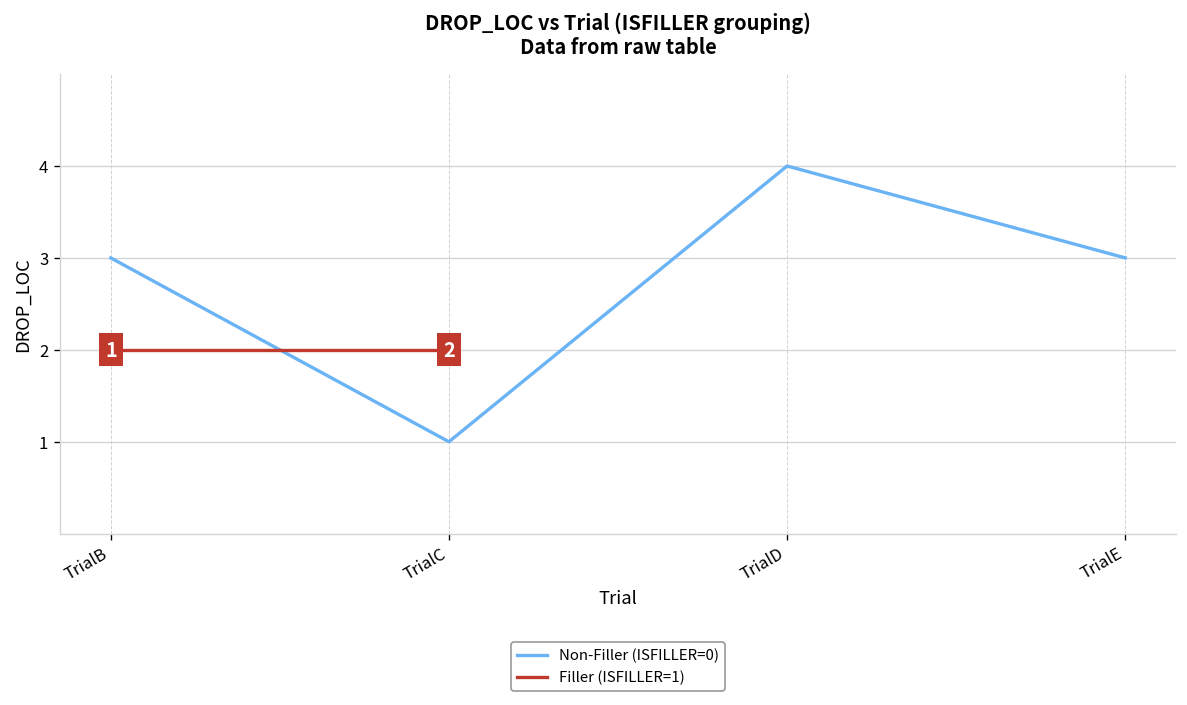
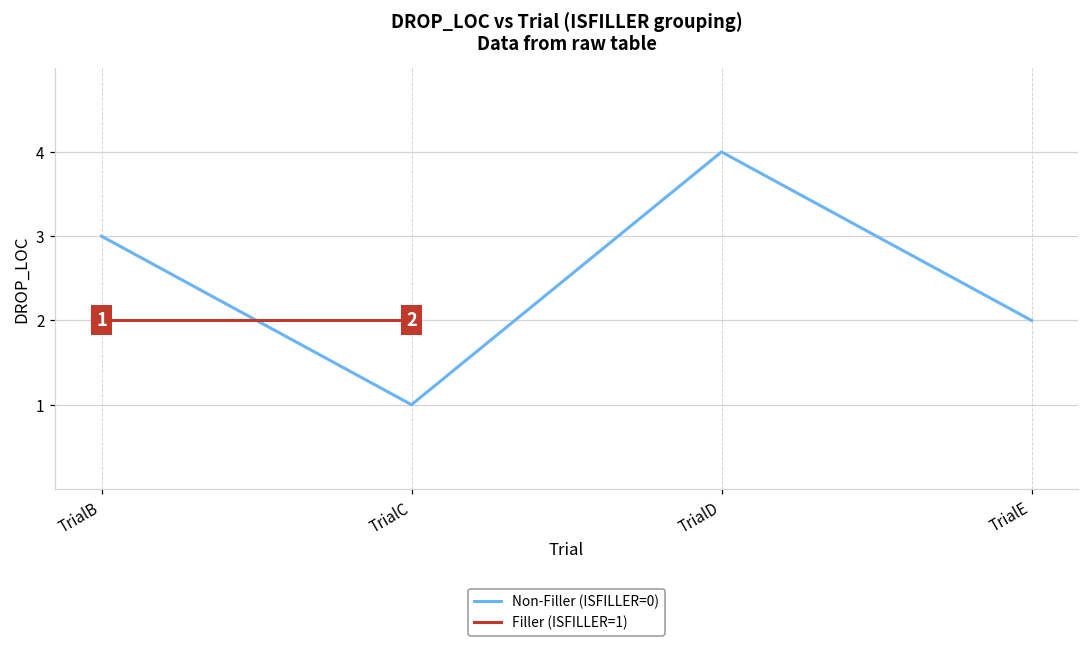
Non-Filler (ISFILLER=0), TrialE: 3 -> 2
